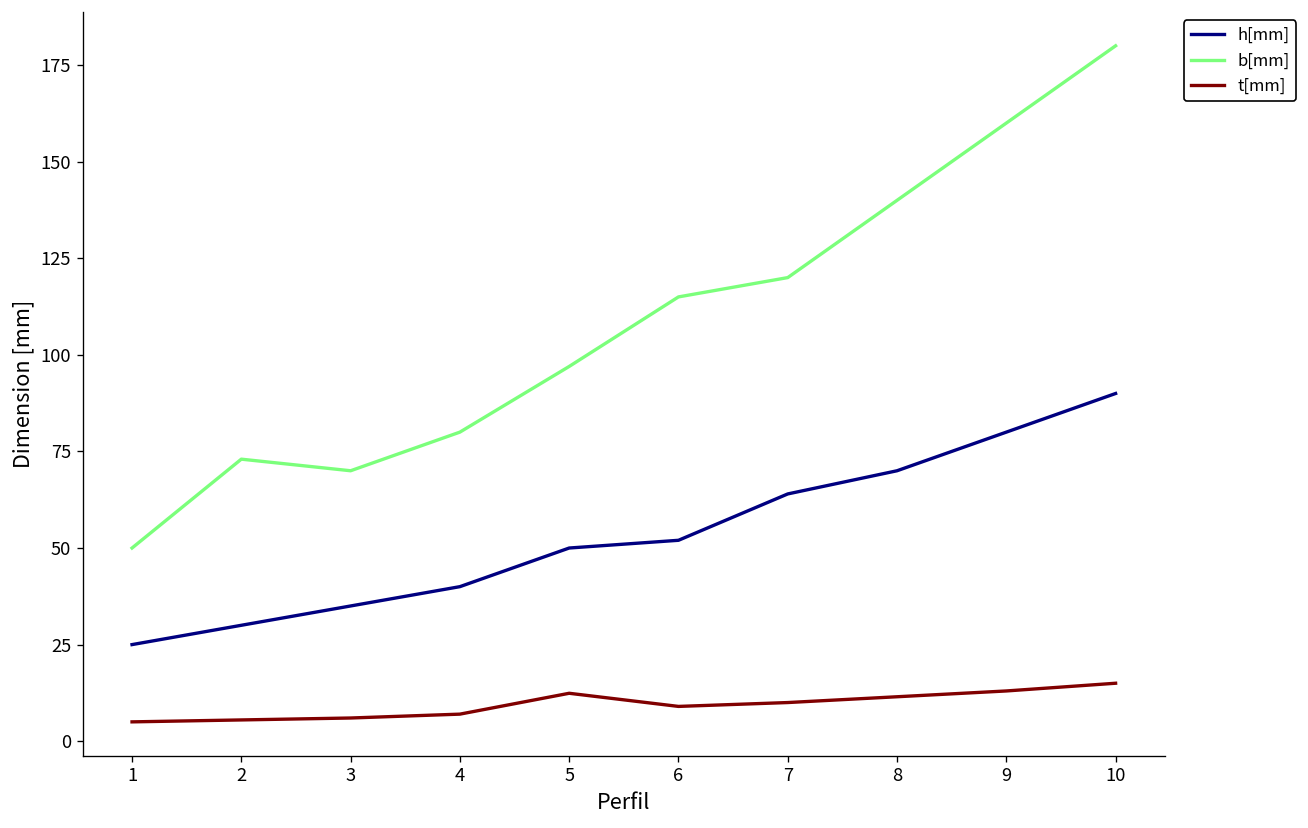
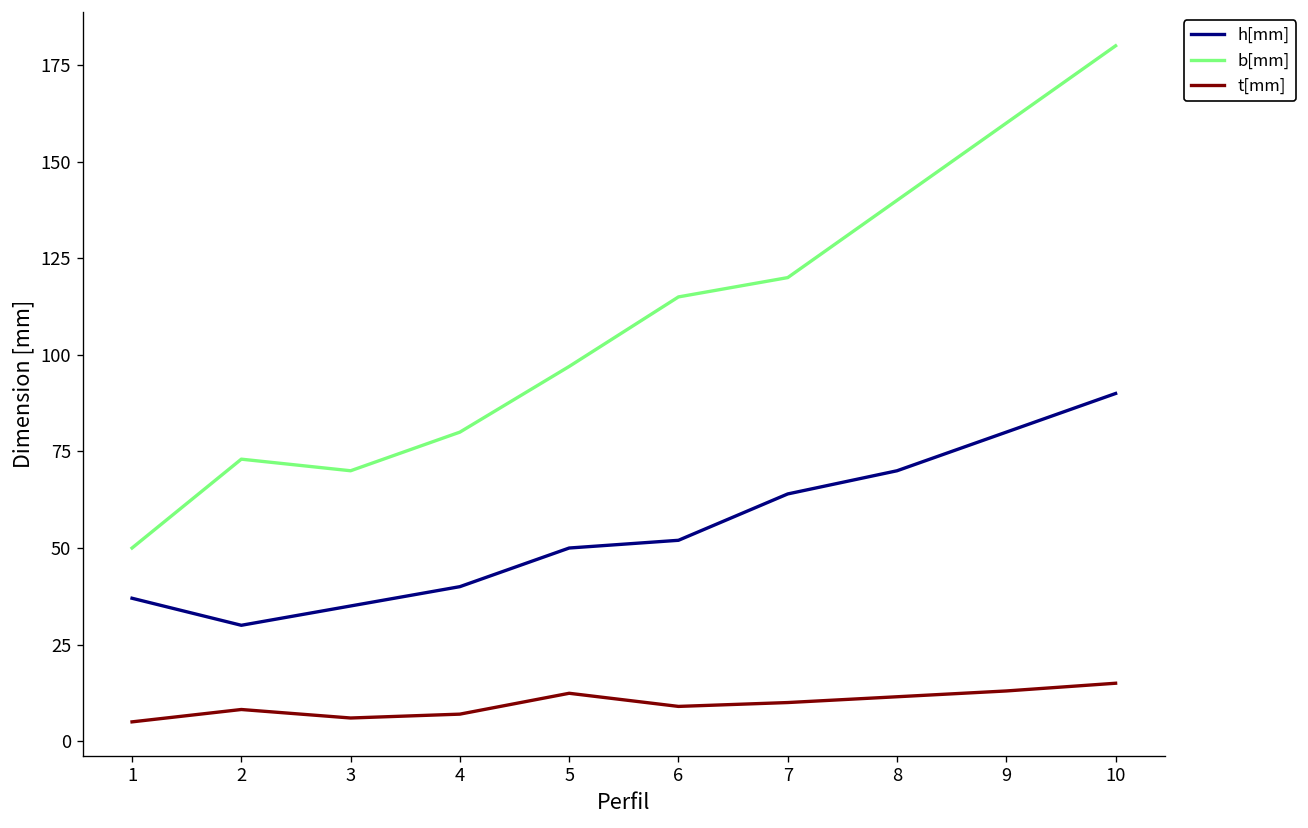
h[mm], 1: 25 -> 37
t[mm], 2: 6 -> 8
